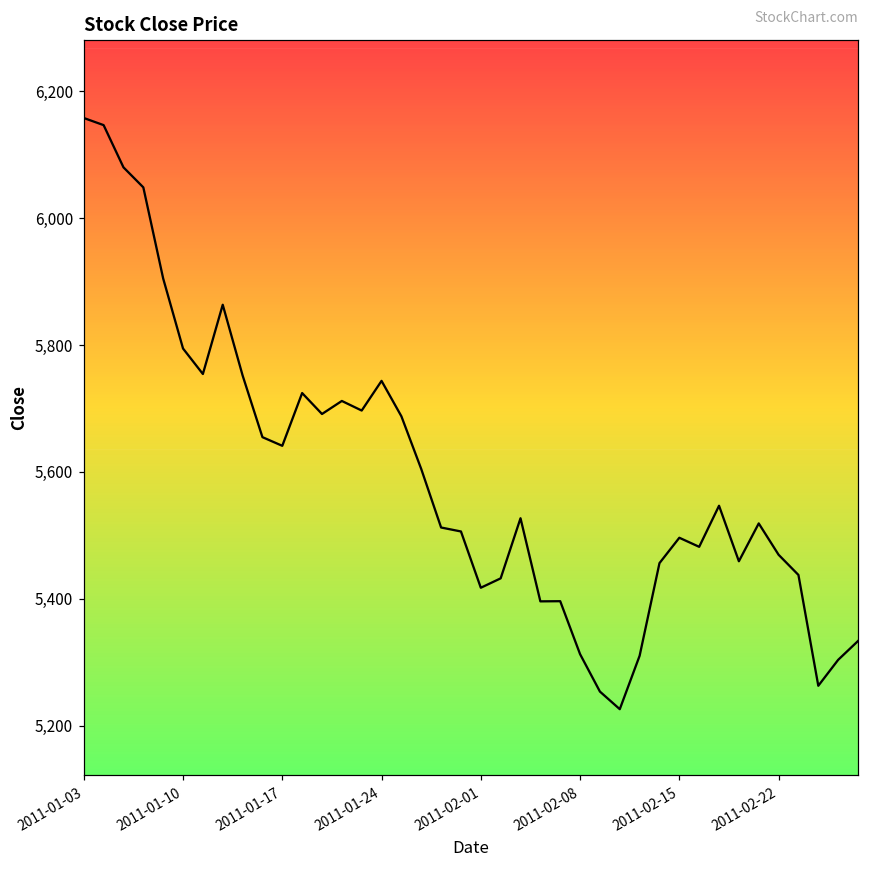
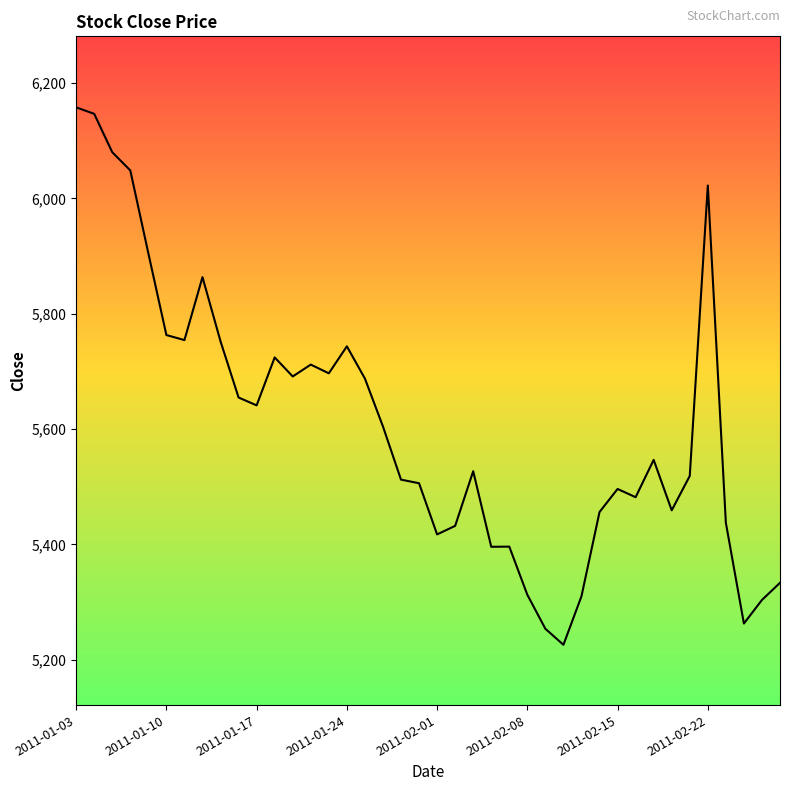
2011-01-10: 5,790 -> 5,760
2011-02-22: 5,470 -> 6,020
